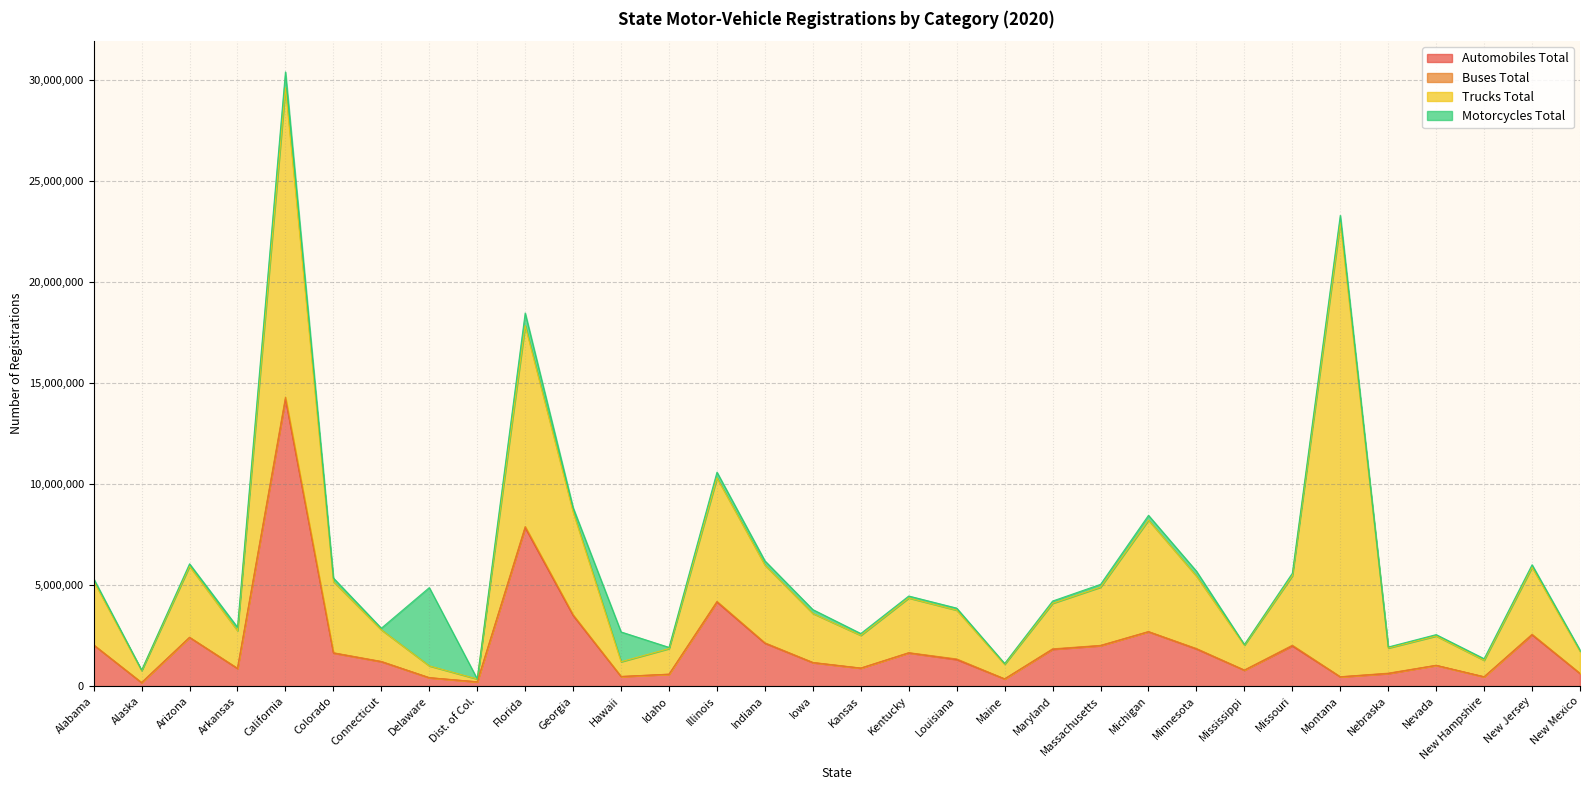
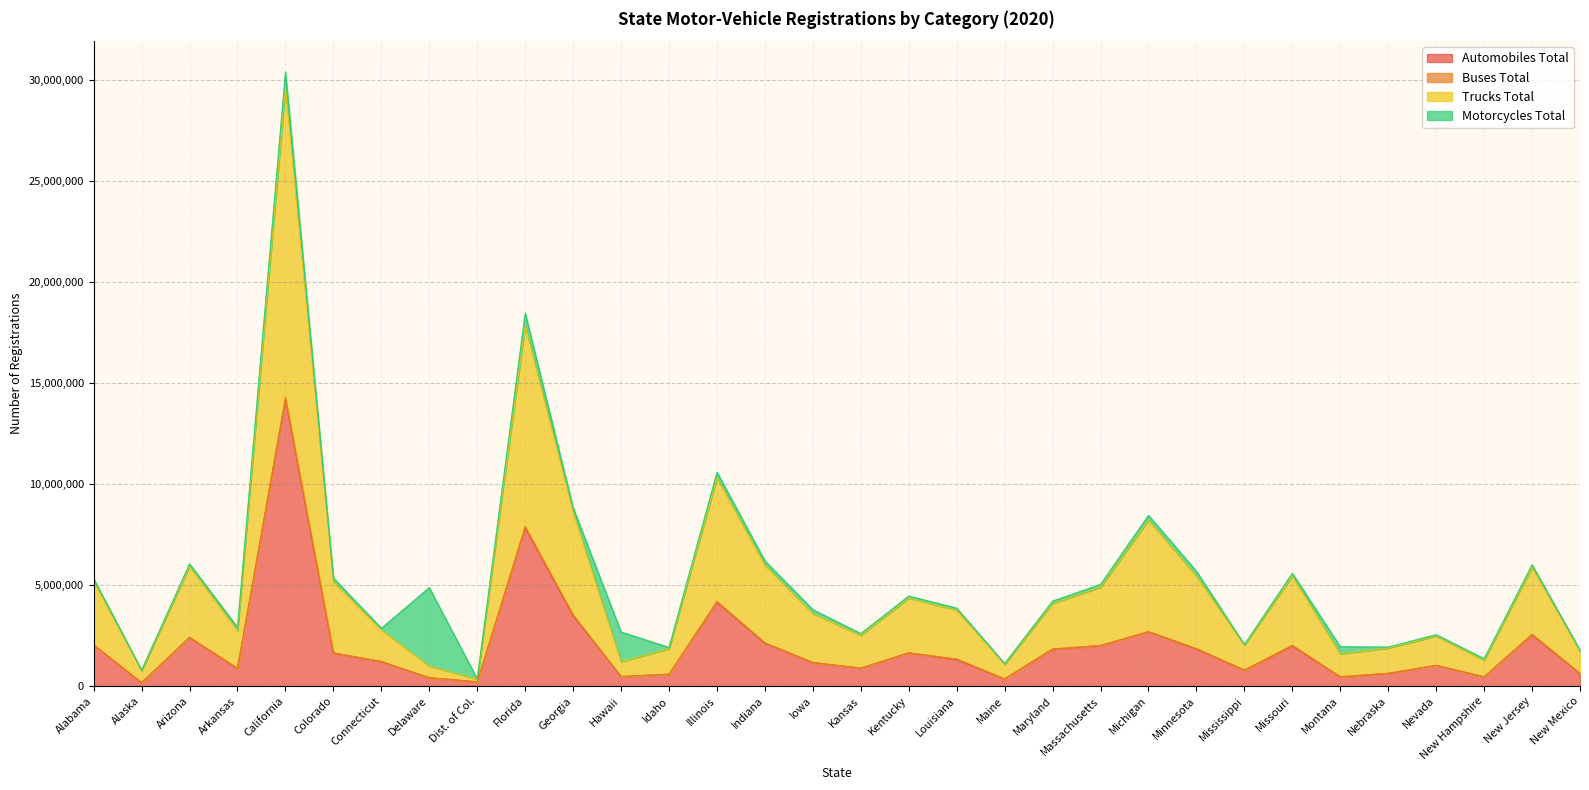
Trucks Total, Montana: 22,500,000 -> 1,100,000
